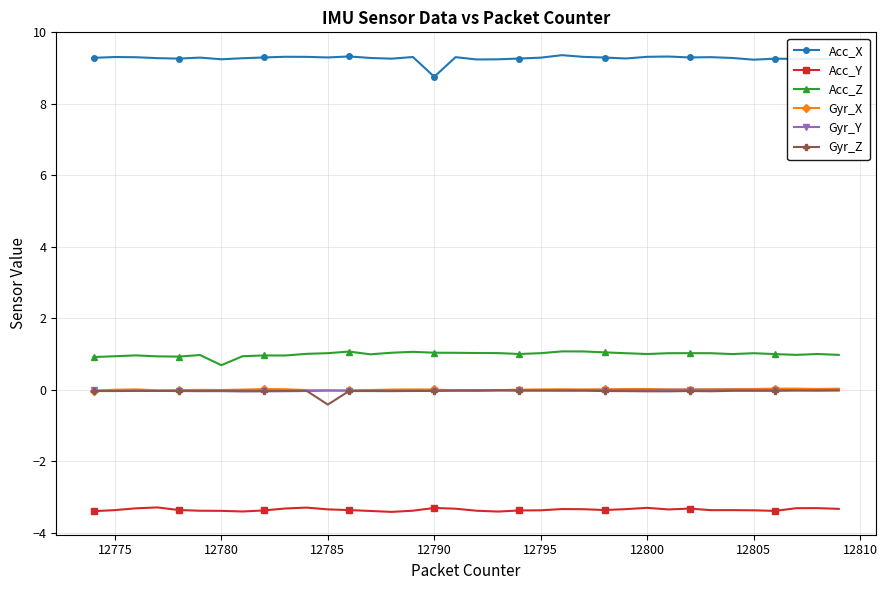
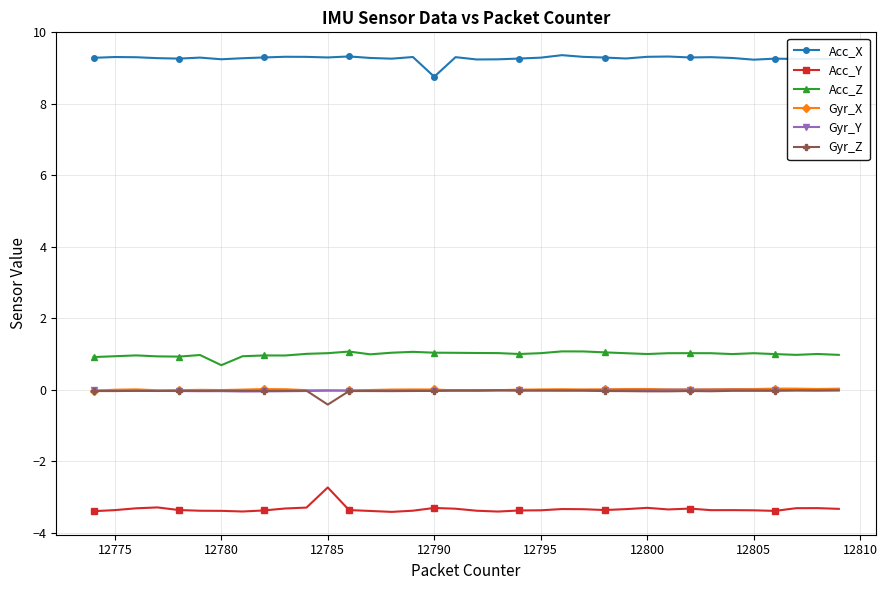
Acc_Y, 12785: -3.3 -> -2.7
